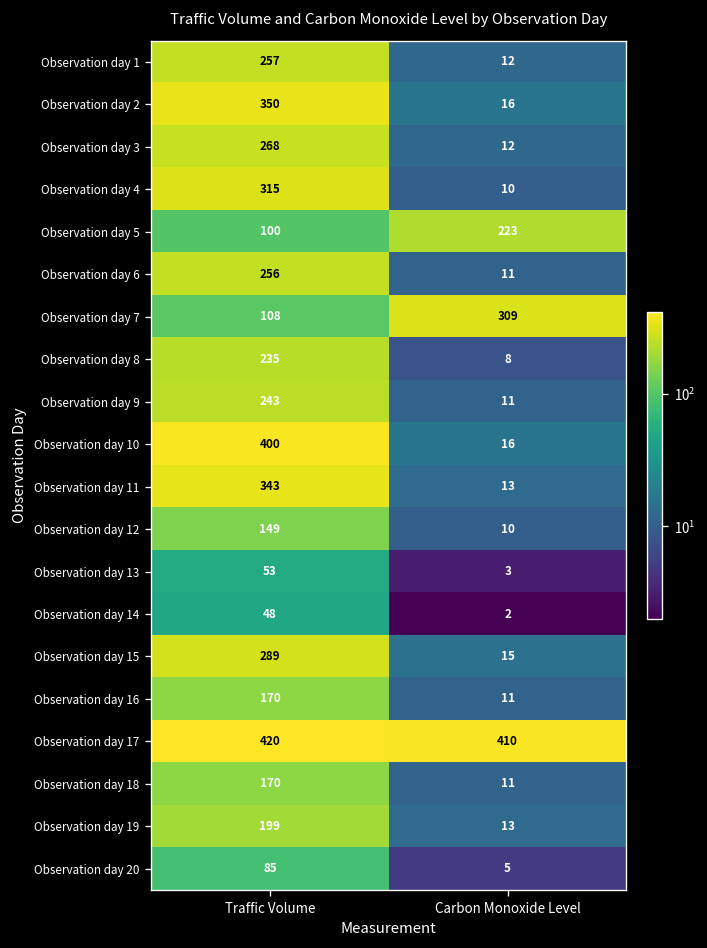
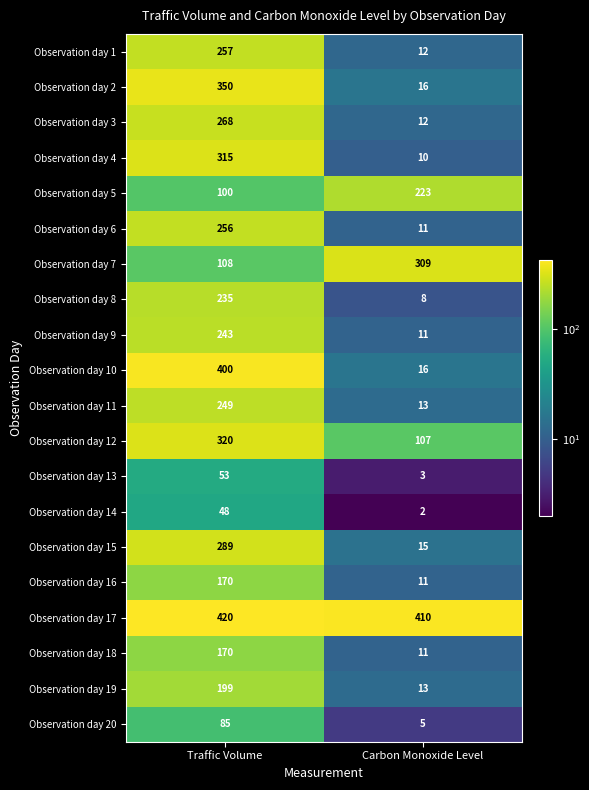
Observation day 11, Traffic Volume: 343 -> 249
Observation day 12, Traffic Volume: 149 -> 320
Observation day 12, Carbon Monoxide Level: 10 -> 107
